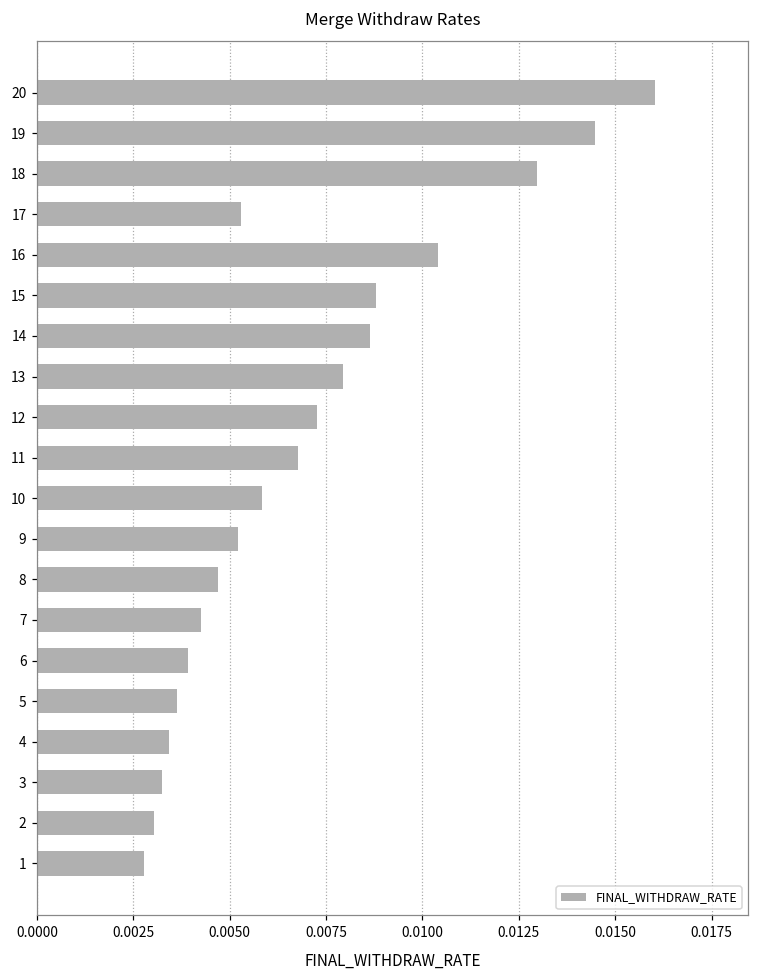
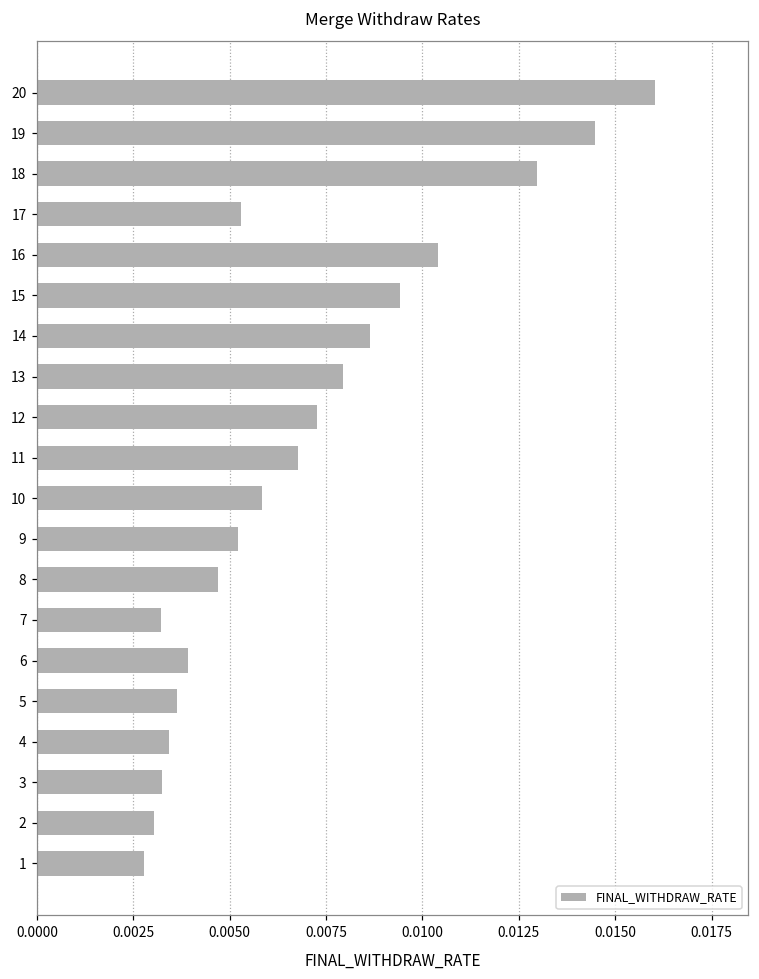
15: 0.0088 -> 0.0094
7: 0.0043 -> 0.0032
